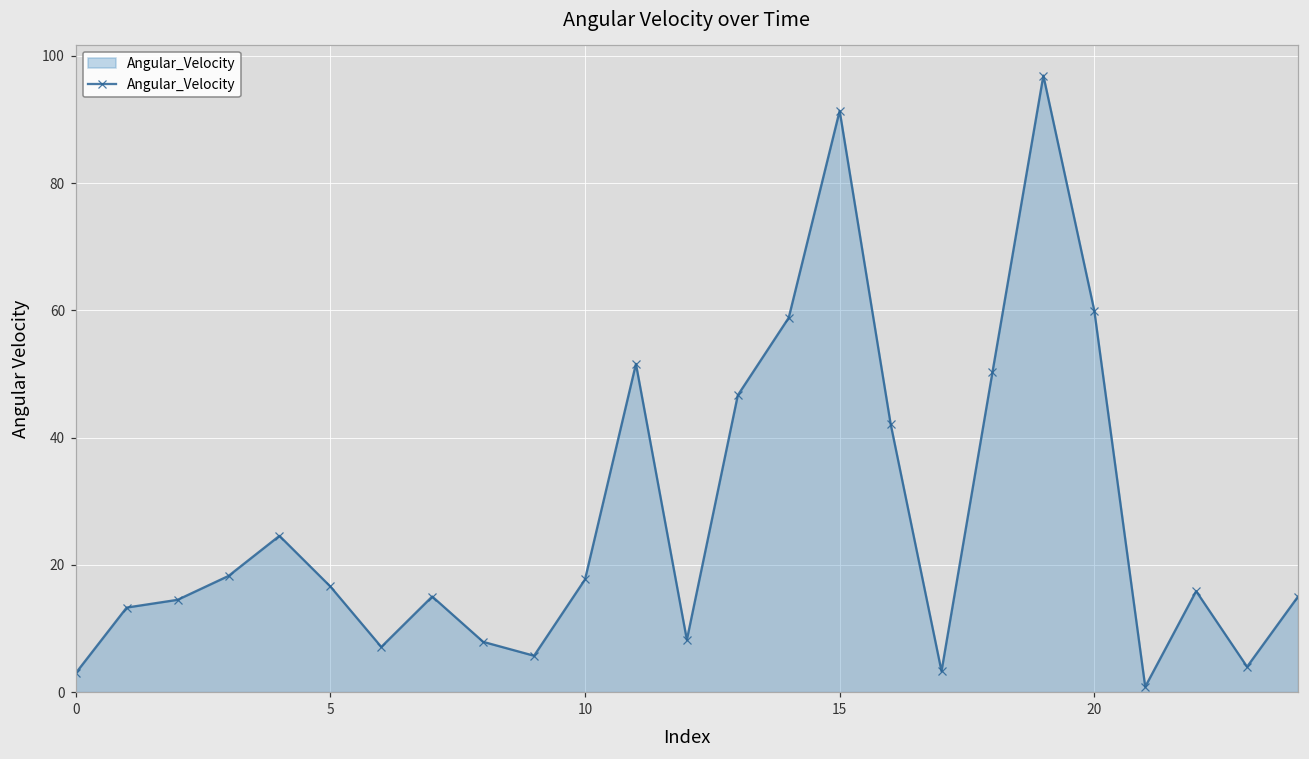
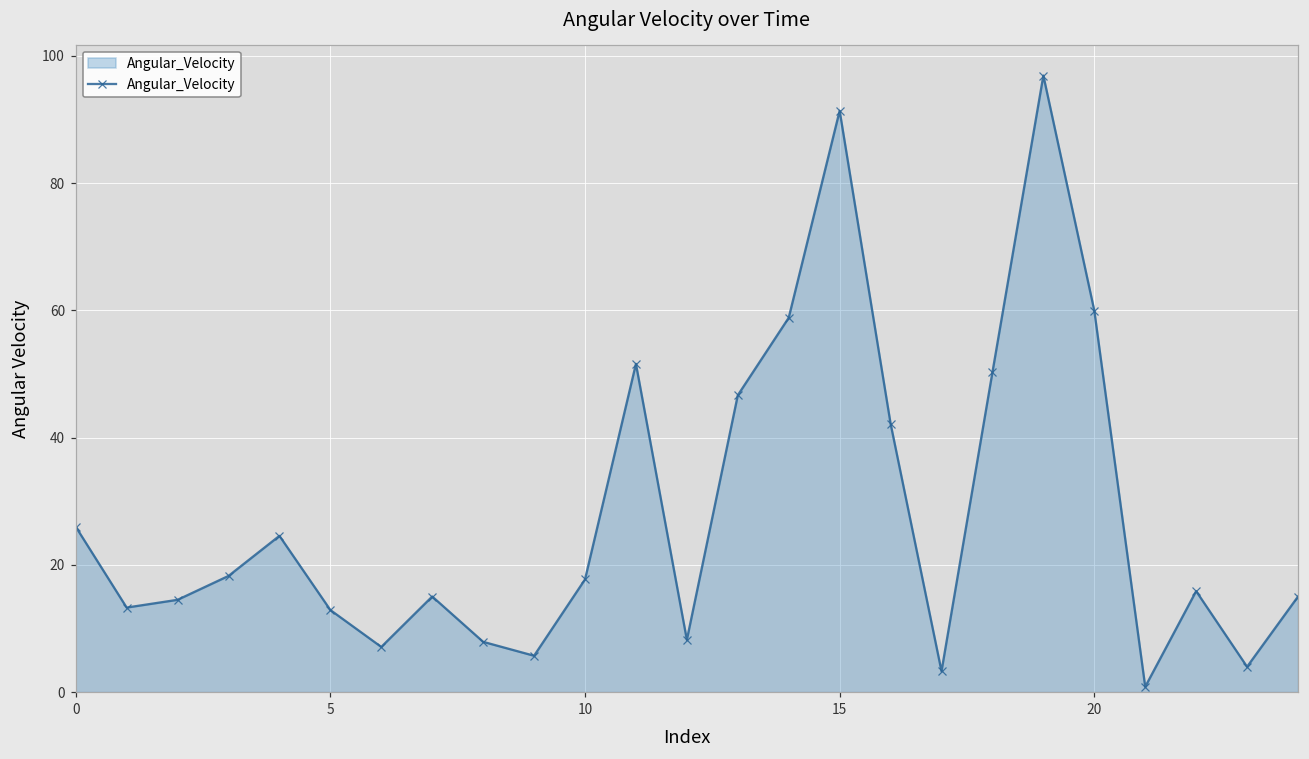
0: 3 -> 26
5: 17 -> 13
